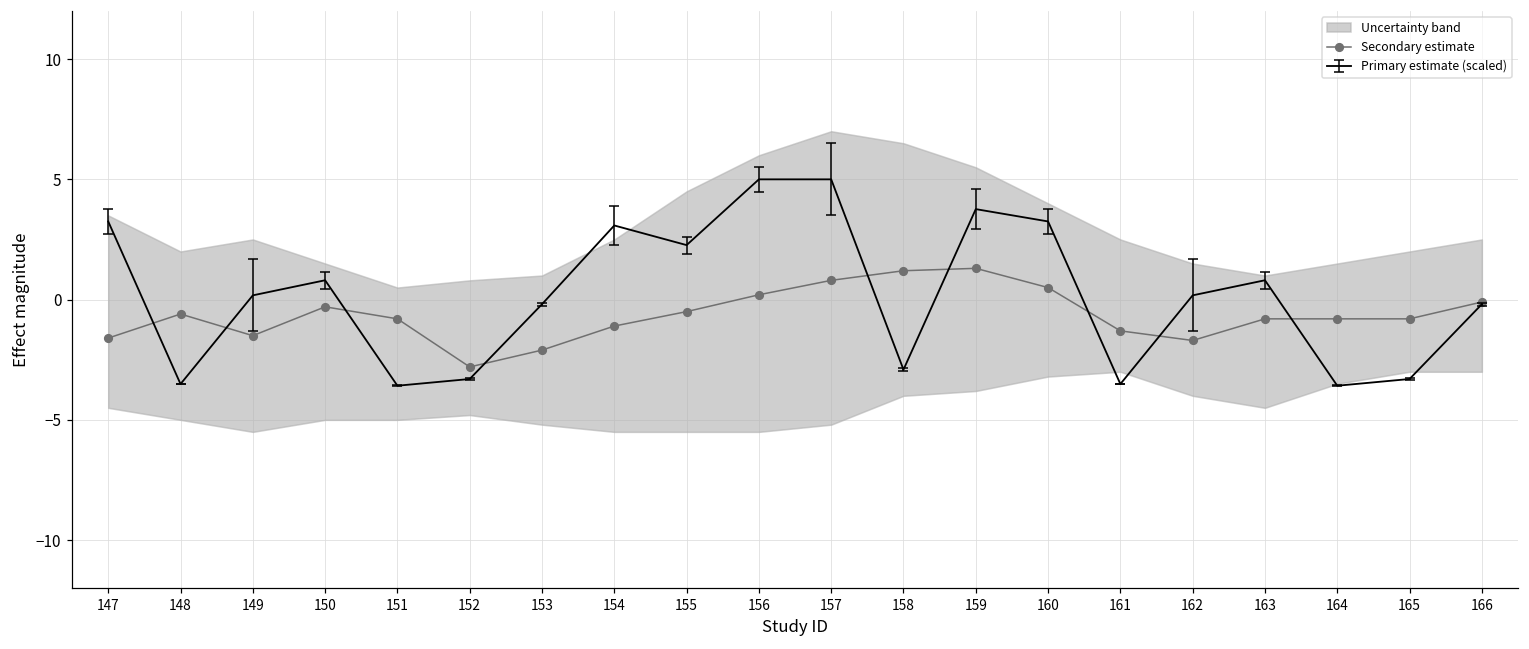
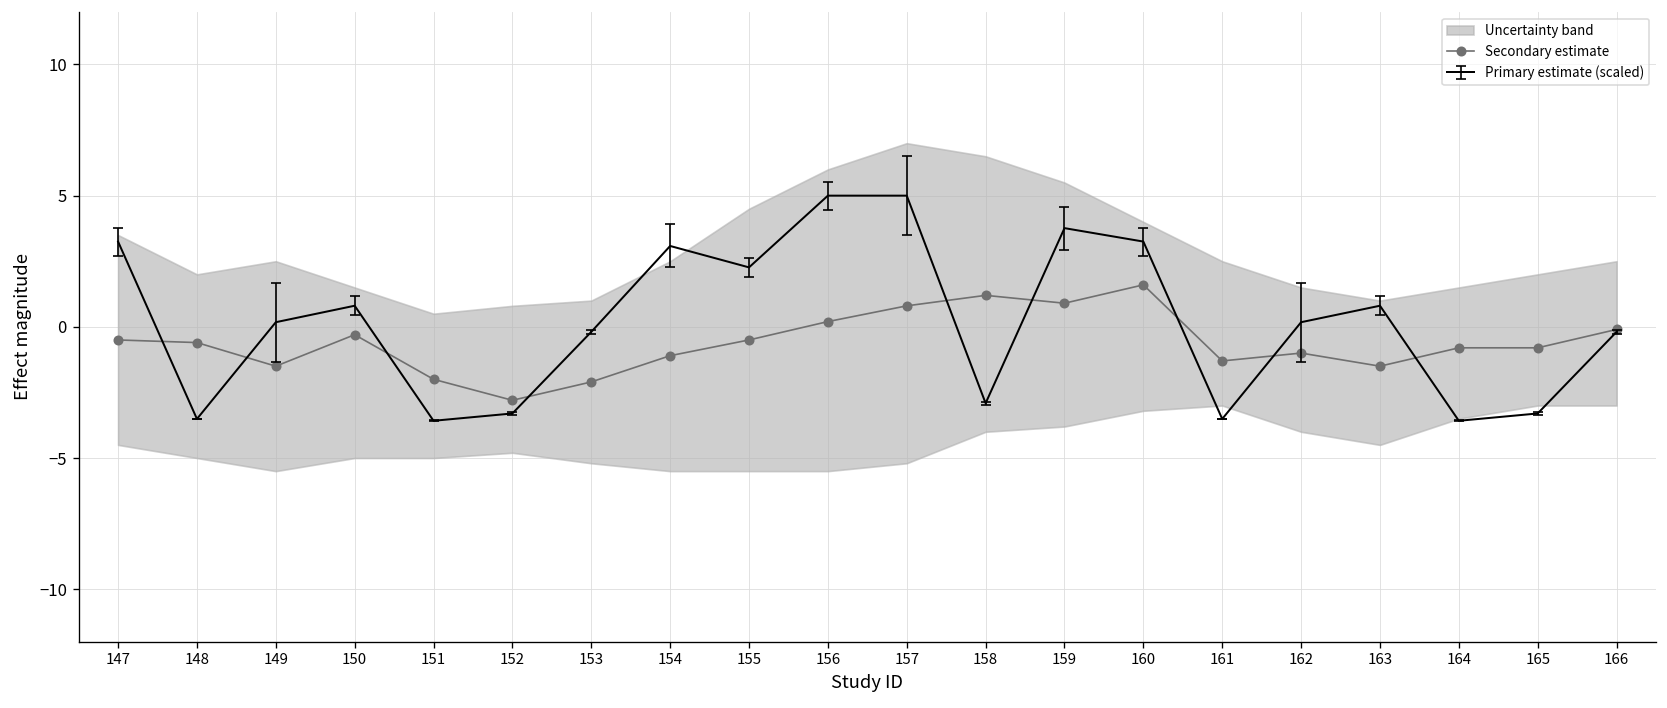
Secondary estimate, 147: -1.6 -> -0.5
Secondary estimate, 151: -0.8 -> -2.0
Secondary estimate, 159: 1.3 -> 0.9
Secondary estimate, 160: 0.5 -> 1.6
Secondary estimate, 162: -1.7 -> -1.0
Secondary estimate, 163: -0.8 -> -1.5
